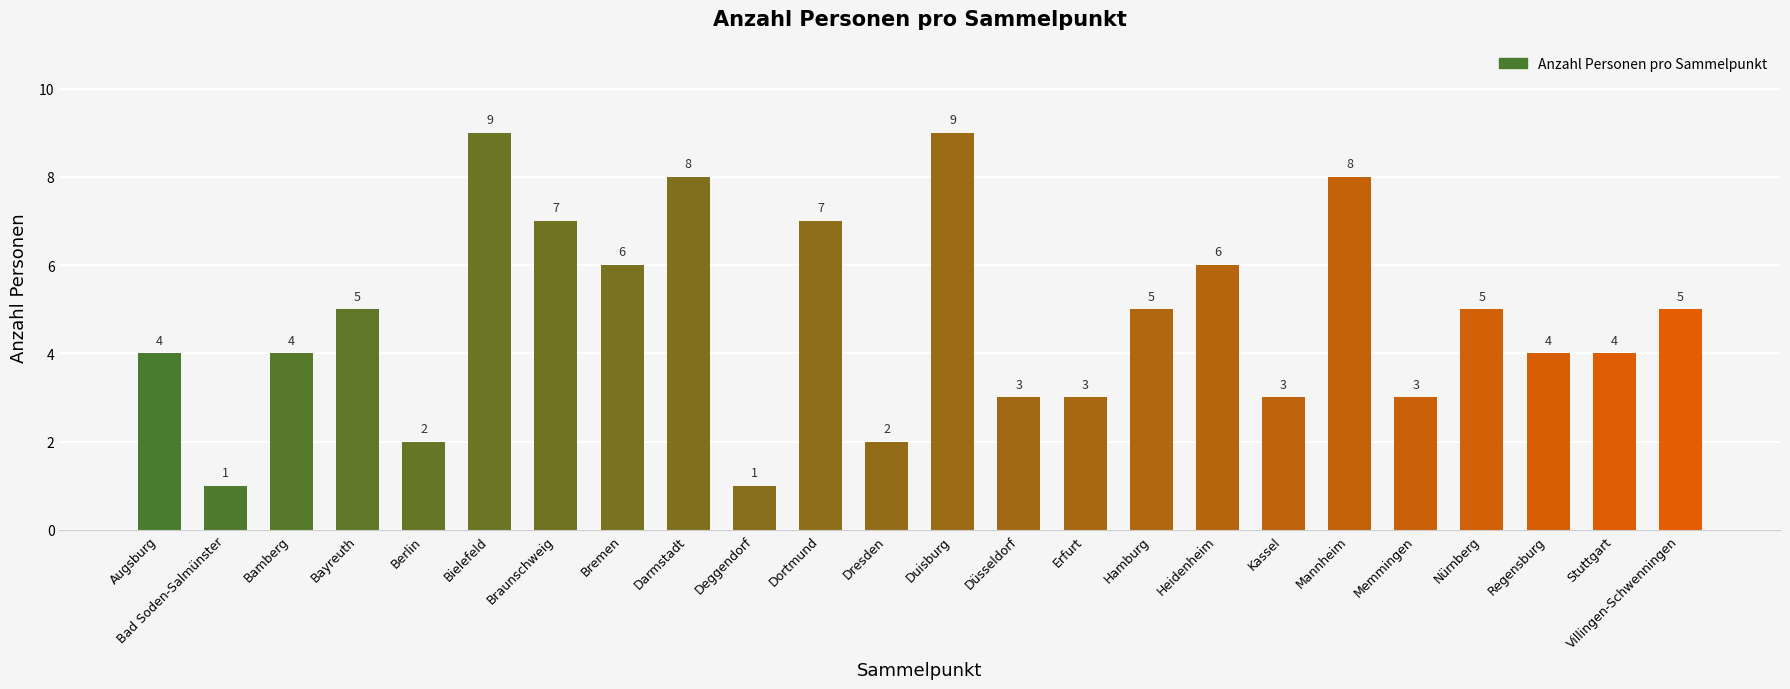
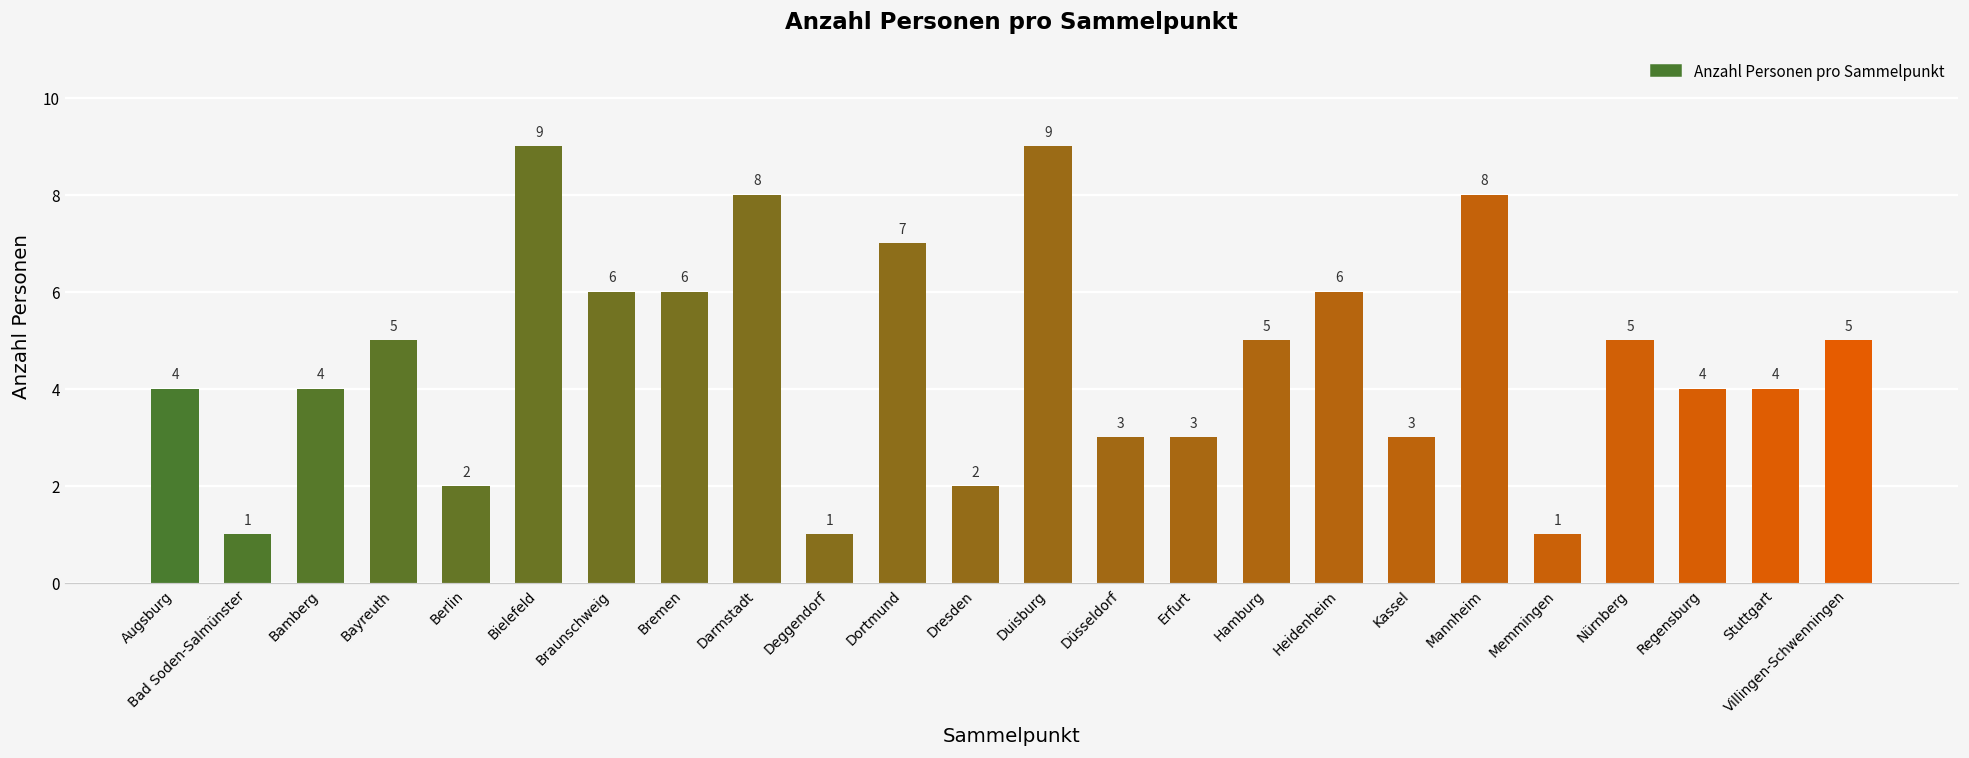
Braunschweig: 7 -> 6
Memmingen: 3 -> 1
